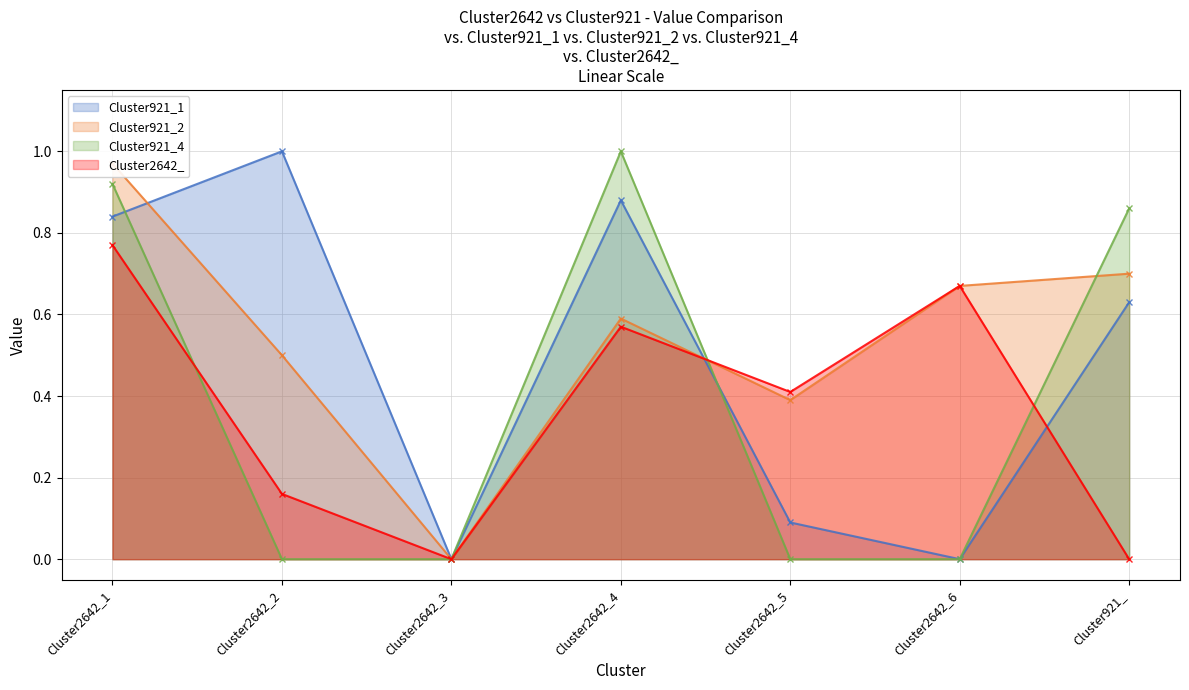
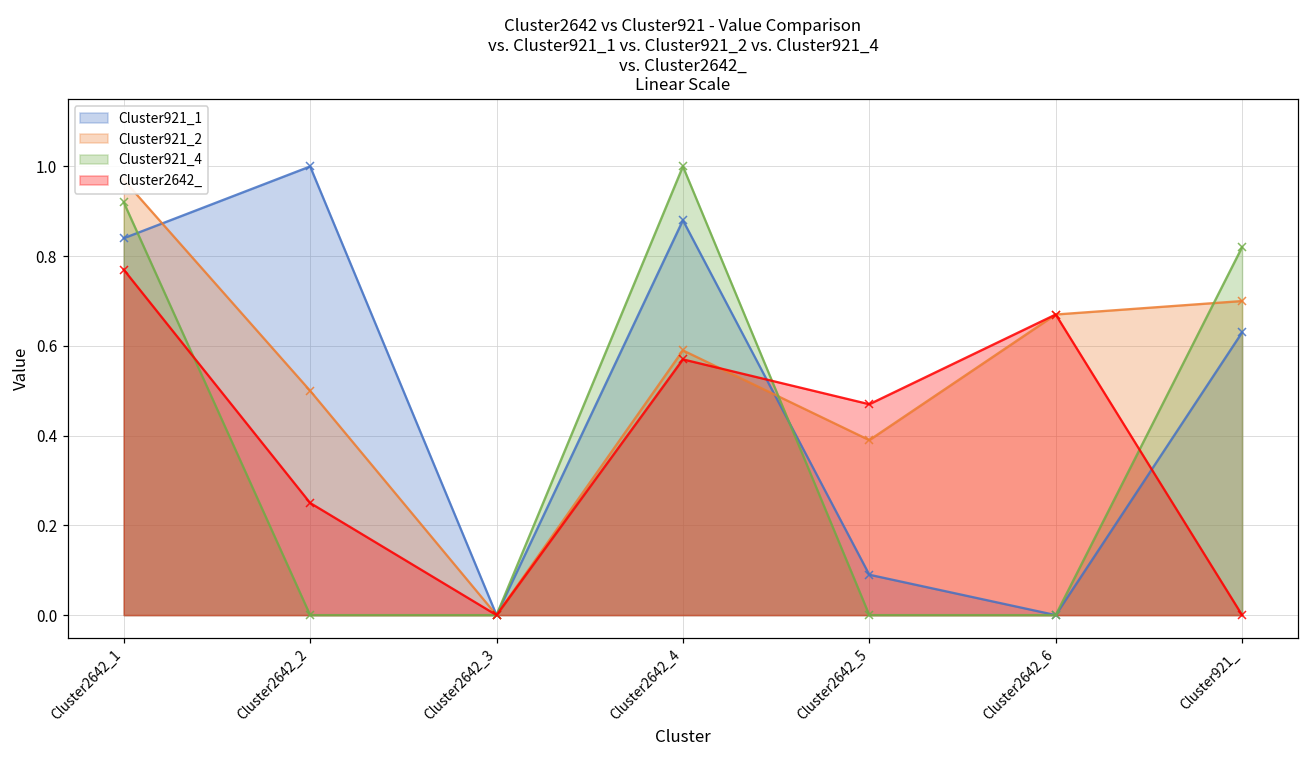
Cluster2642_, Cluster2642_2: 0.16 -> 0.25
Cluster2642_, Cluster2642_5: 0.41 -> 0.47
Cluster921_4, Cluster921_: 0.86 -> 0.82
